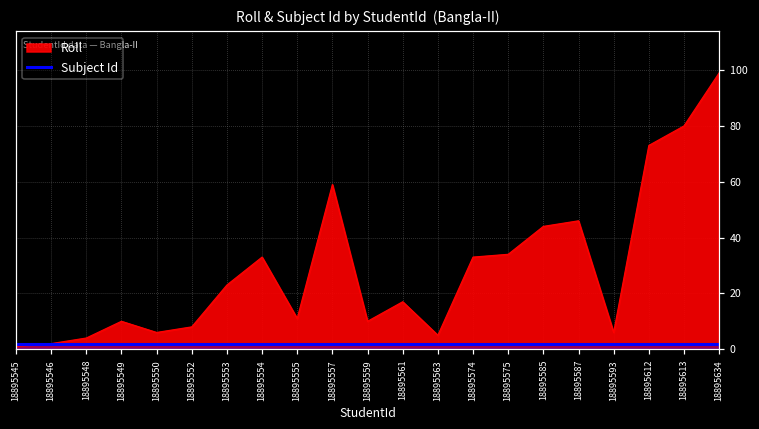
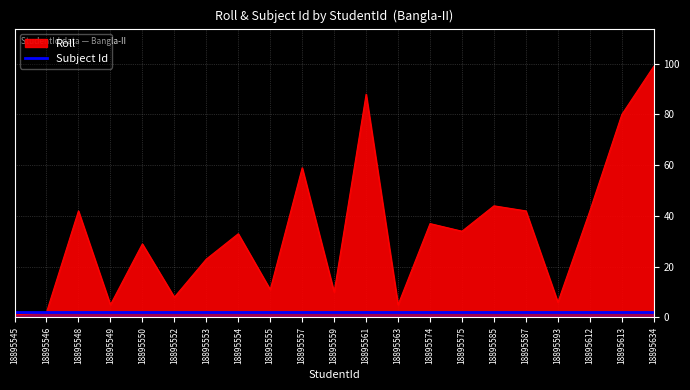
Roll, 18895548: 4 -> 42
Roll, 18895549: 10 -> 5
Roll, 18895550: 6 -> 29
Roll, 18895561: 17 -> 88
Roll, 18895574: 33 -> 37
Roll, 18895587: 46 -> 42
Roll, 18895612: 73 -> 42
